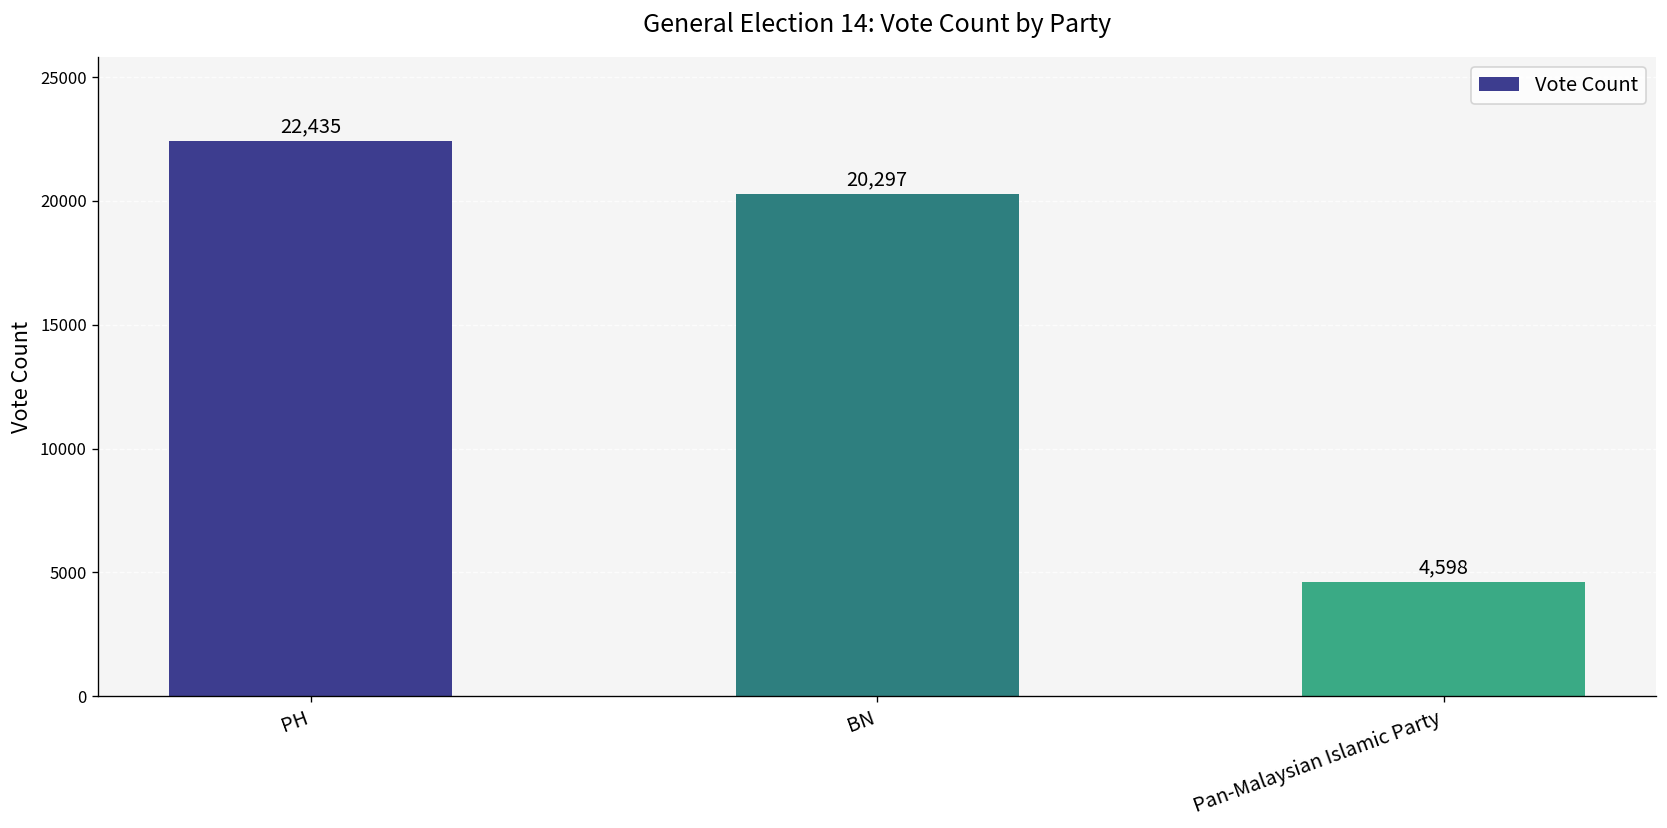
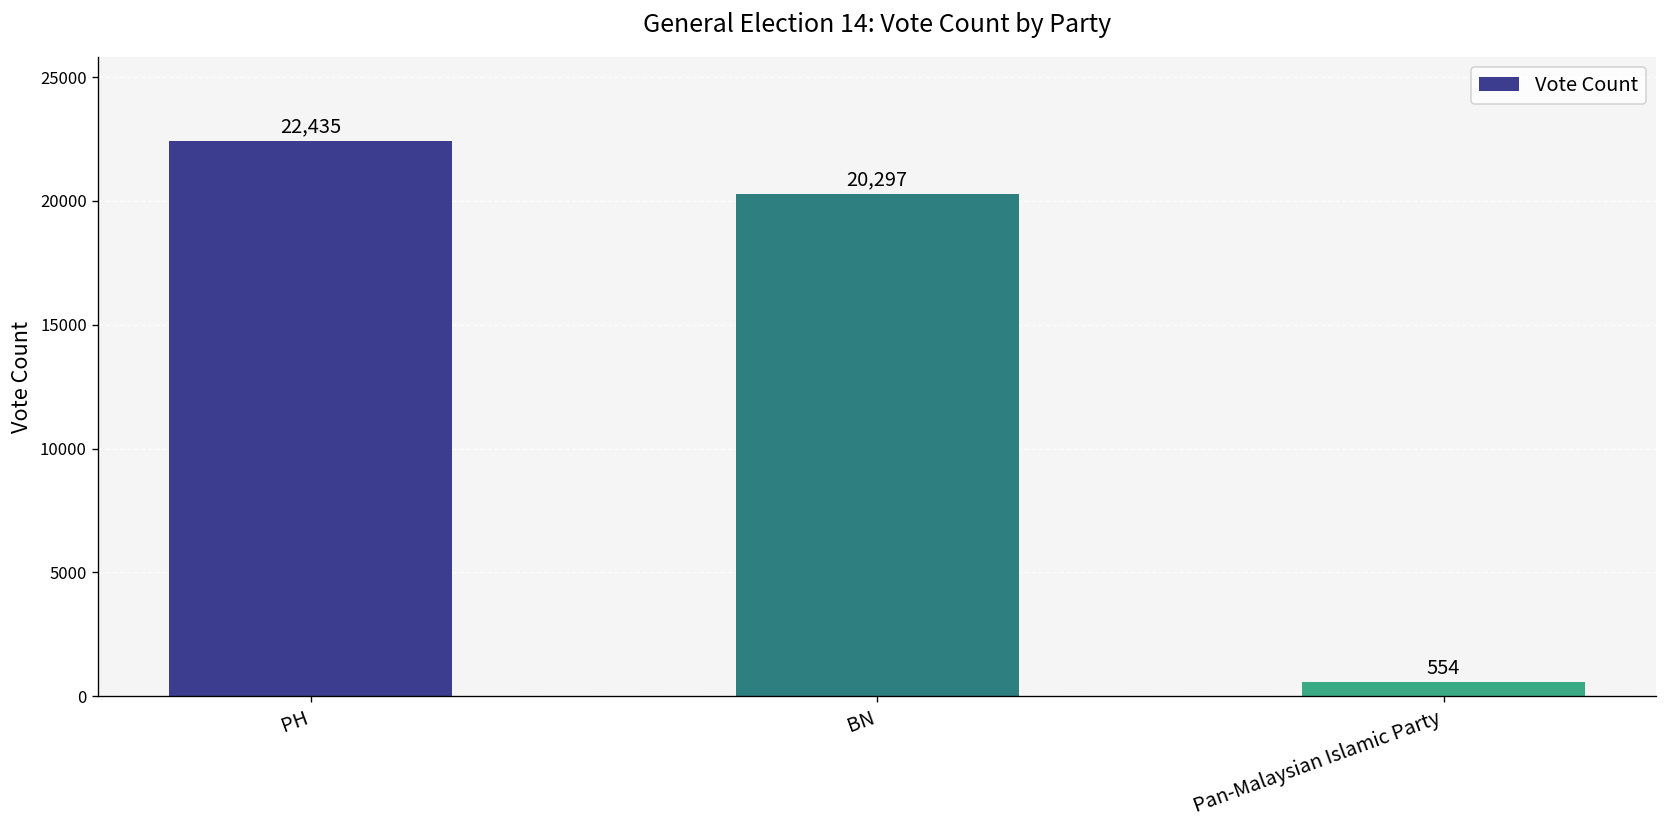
Pan-Malaysian Islamic Party: 4,598 -> 554
